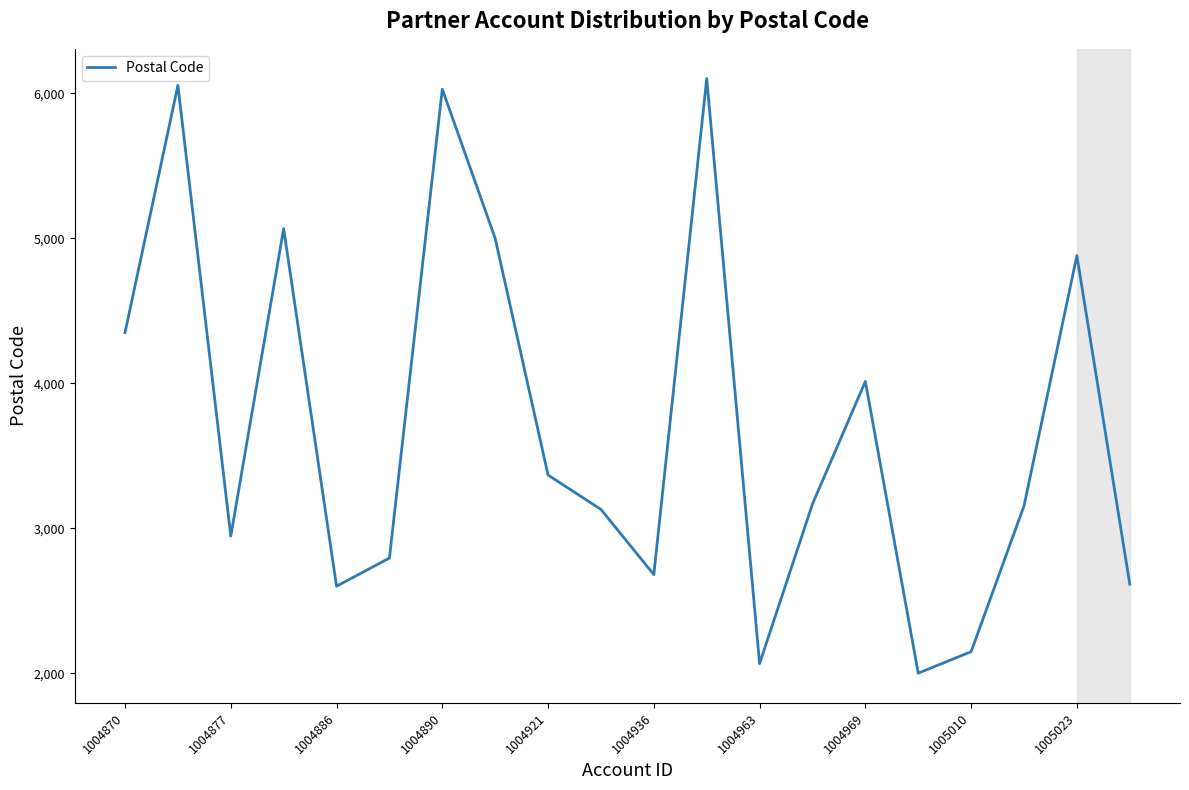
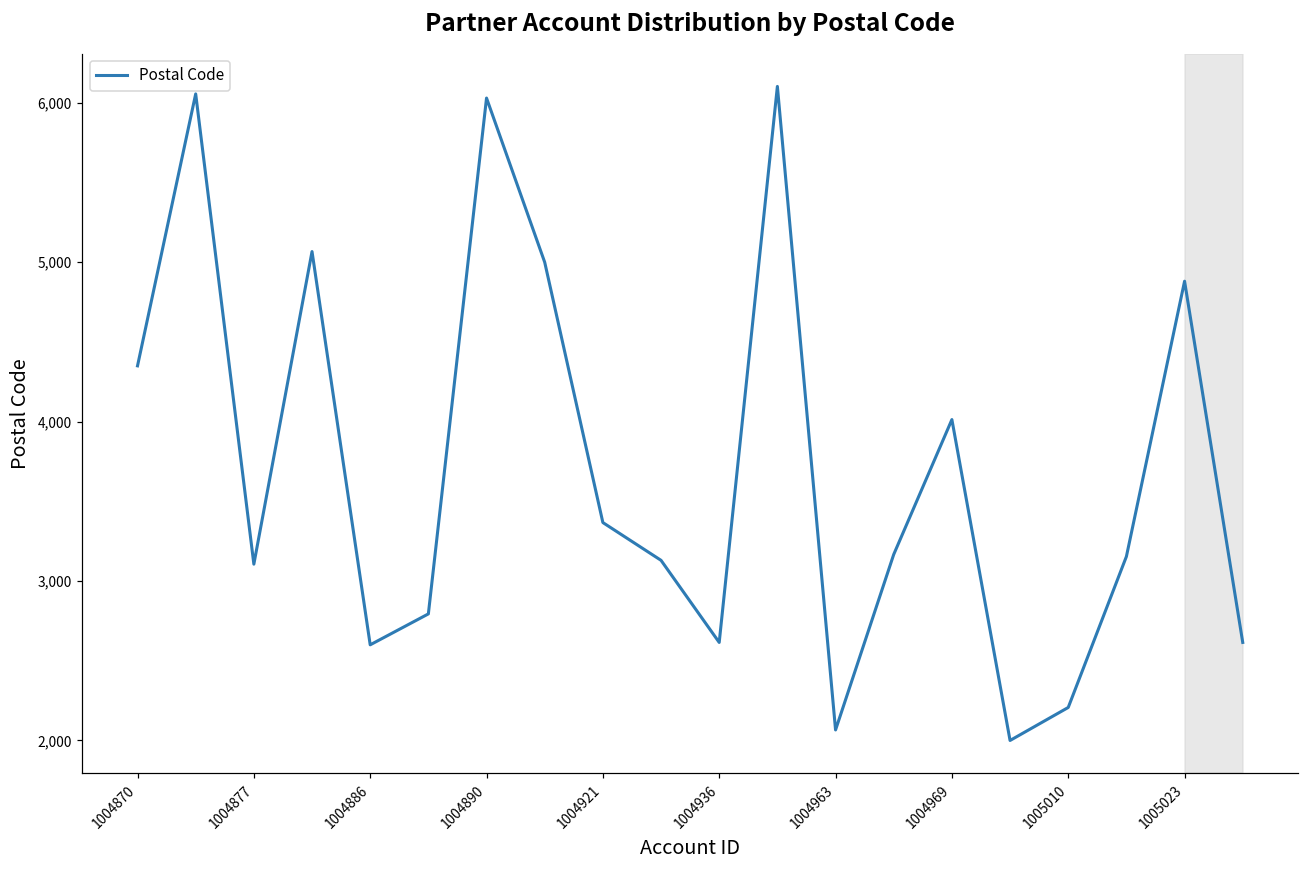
1004877: 2,950 -> 3,110
1004936: 2,680 -> 2,620
1005010: 2,150 -> 2,210
